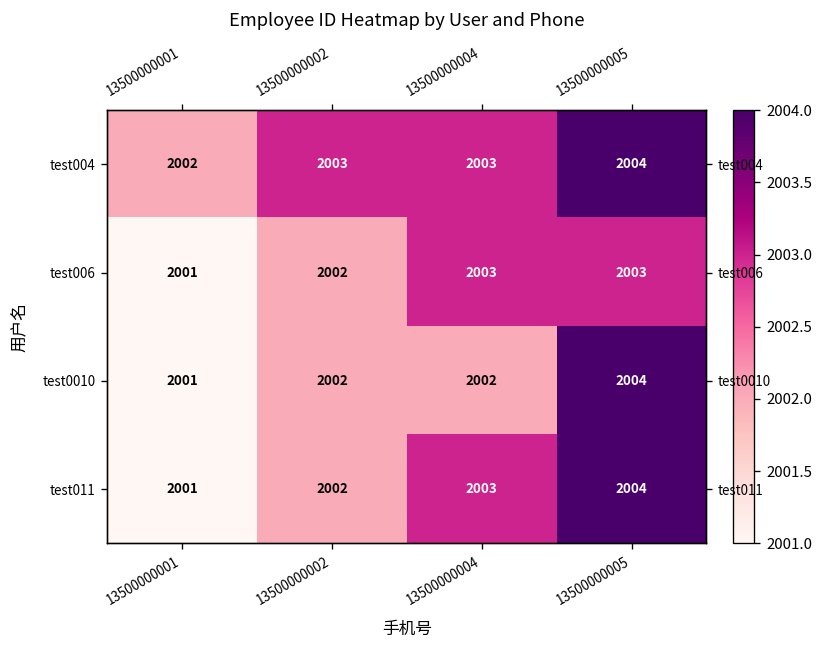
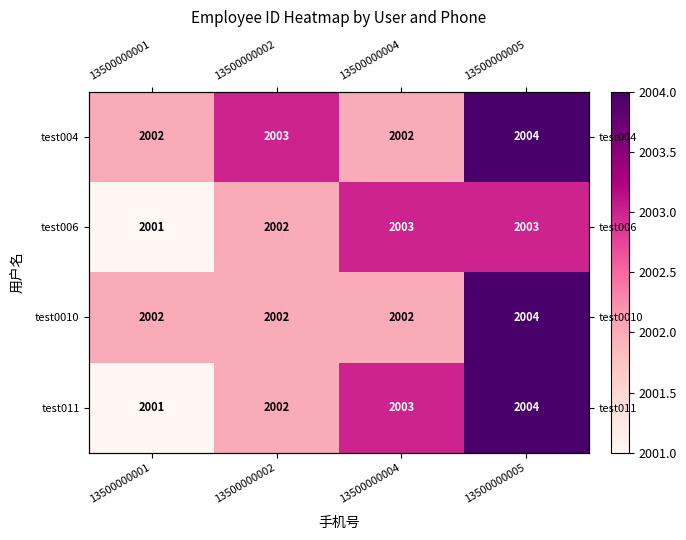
test004, 13500000004: 2003 -> 2002
test0010, 13500000001: 2001 -> 2002
